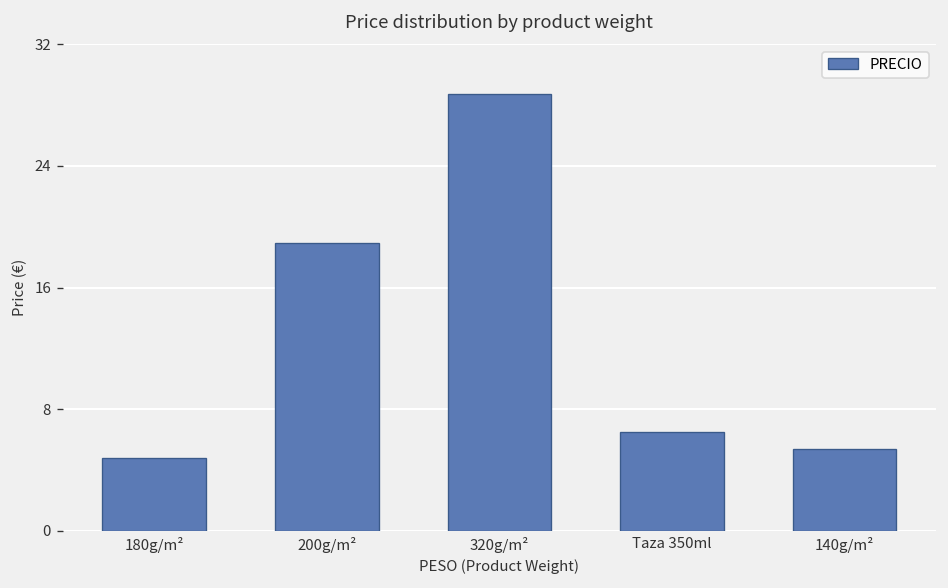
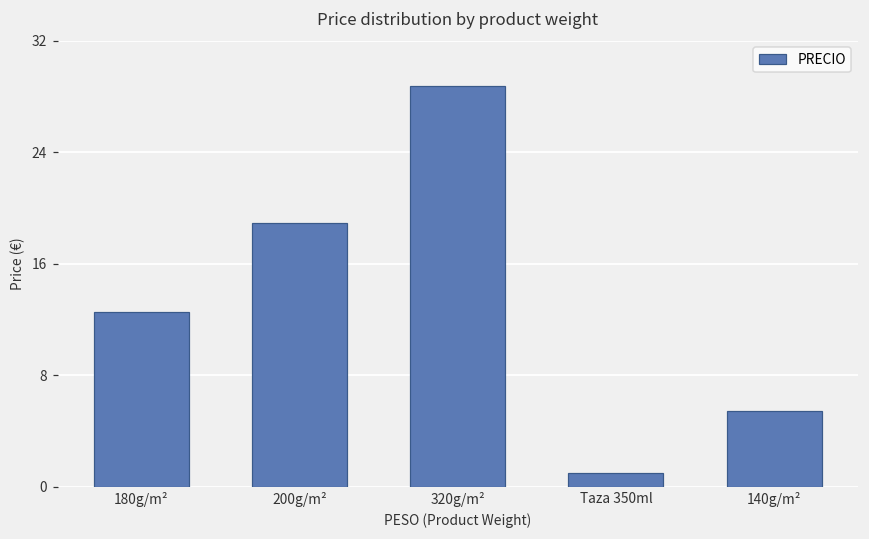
180g/m²: 4.8 -> 12.5
Taza 350ml: 6.5 -> 1.0
